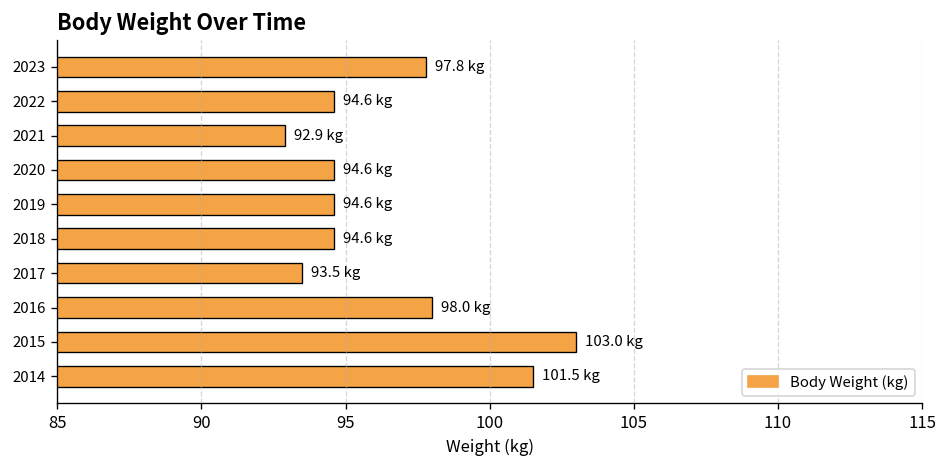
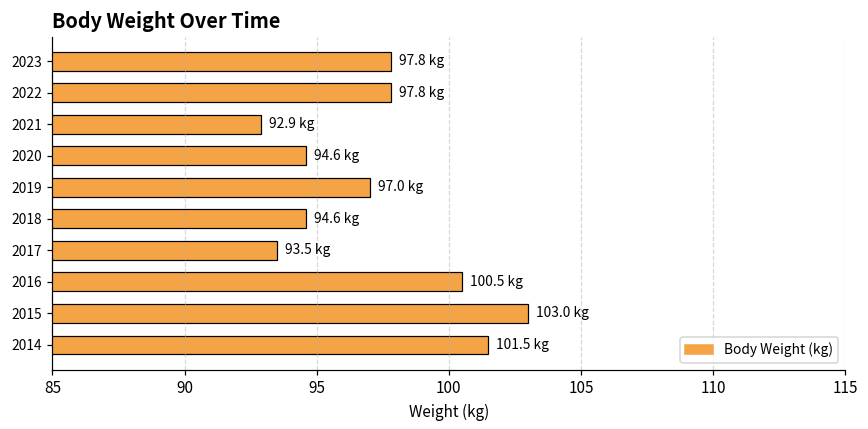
2022: 94.6 -> 97.8
2019: 94.6 -> 97.0
2016: 98.0 -> 100.5
